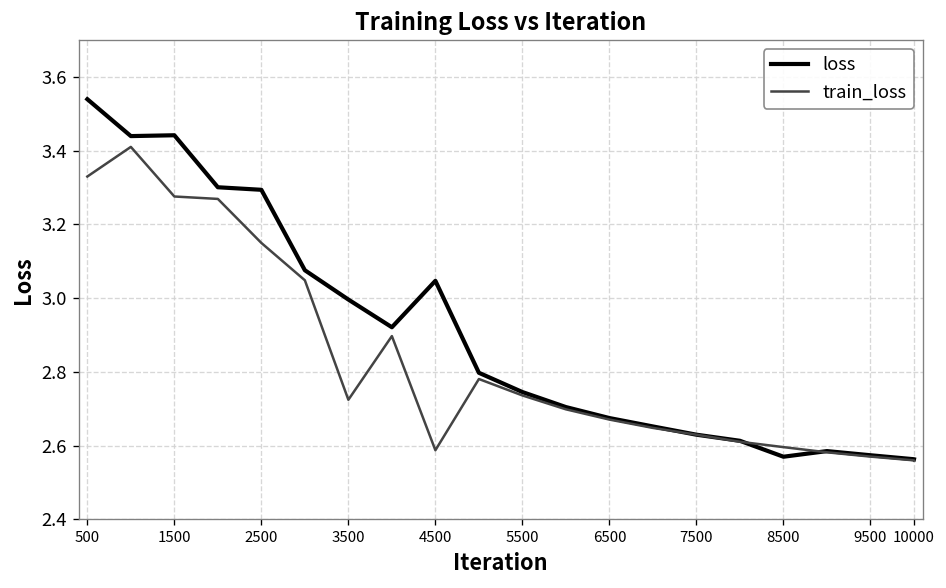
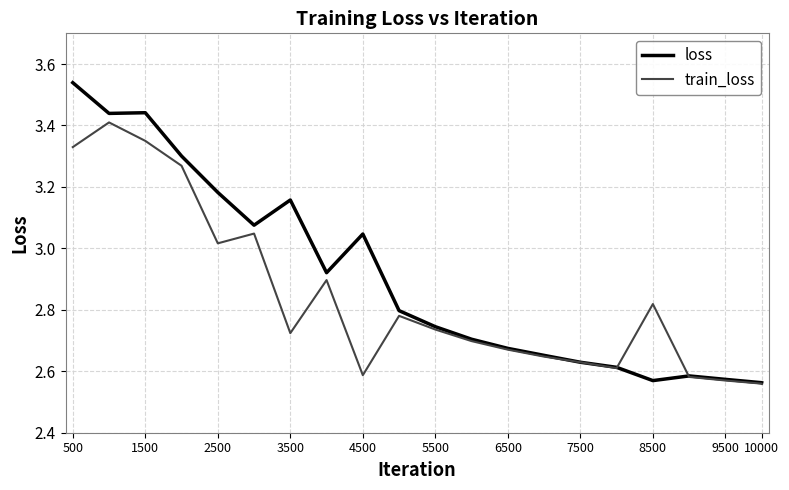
train_loss, 1500: 3.28 -> 3.35
loss, 2500: 3.29 -> 3.18
train_loss, 2500: 3.15 -> 3.02
loss, 3500: 3.00 -> 3.16
train_loss, 8500: 2.60 -> 2.82
